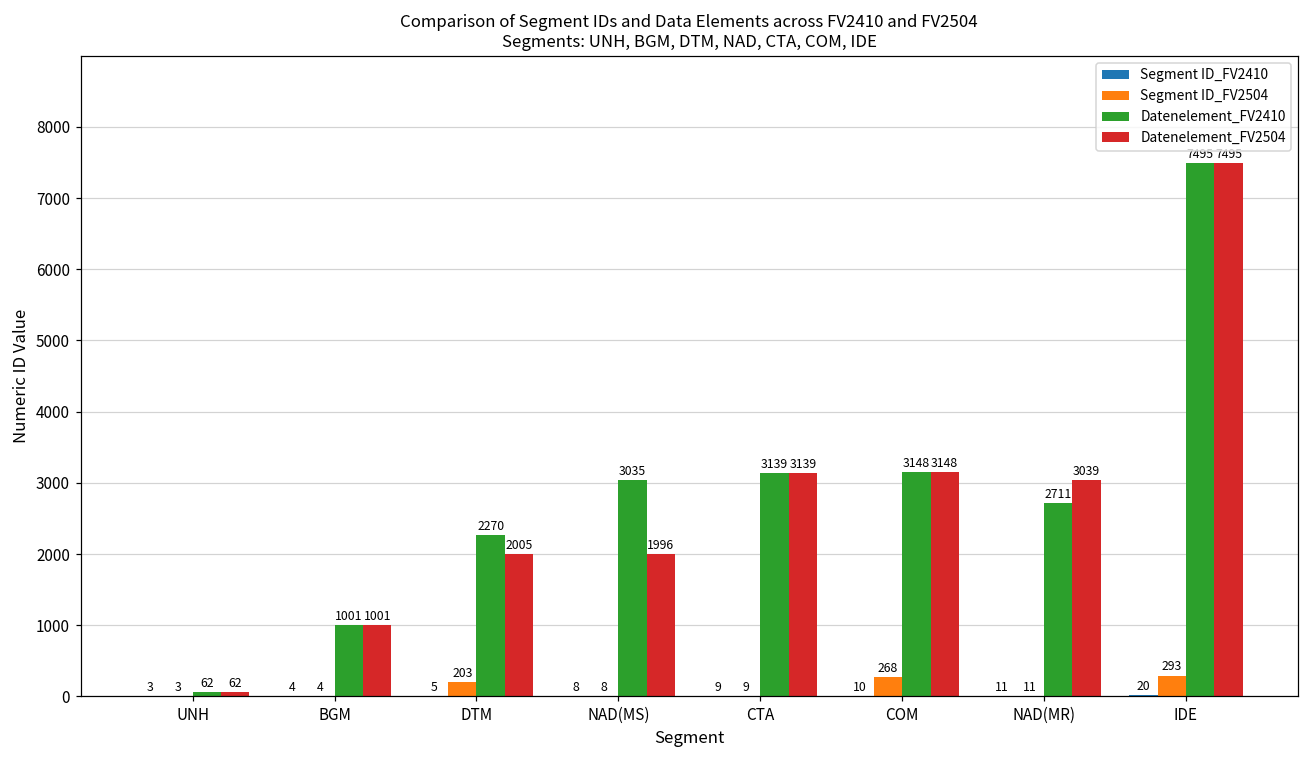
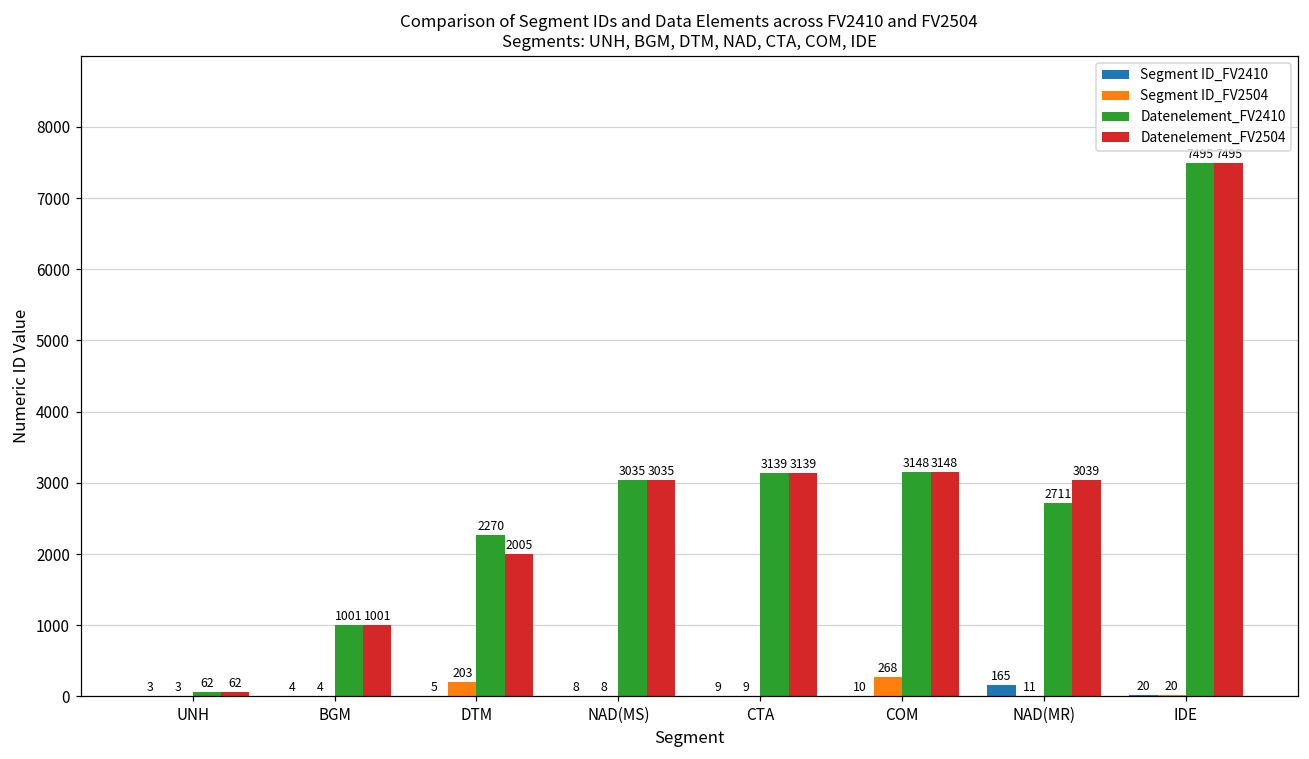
Datenelement_FV2504, NAD(MS): 1996 -> 3035
Segment ID_FV2410, NAD(MR): 11 -> 165
Segment ID_FV2504, IDE: 293 -> 20
